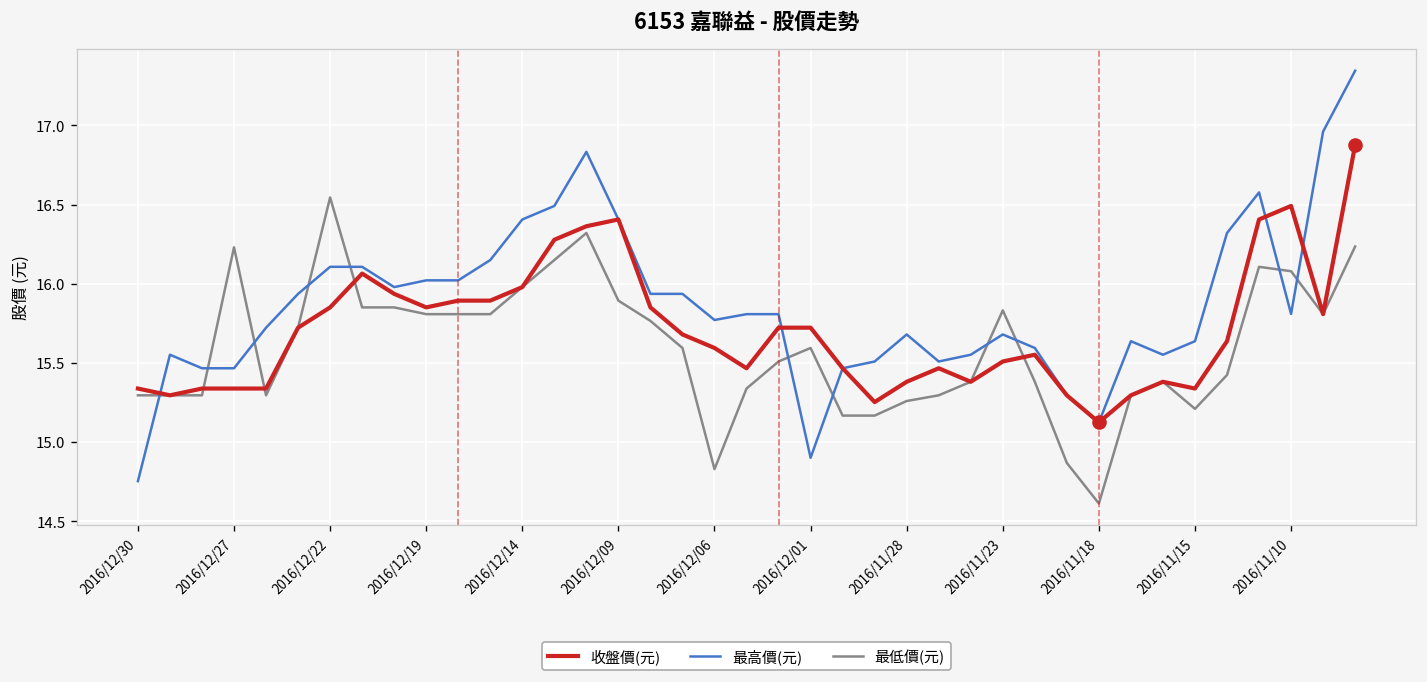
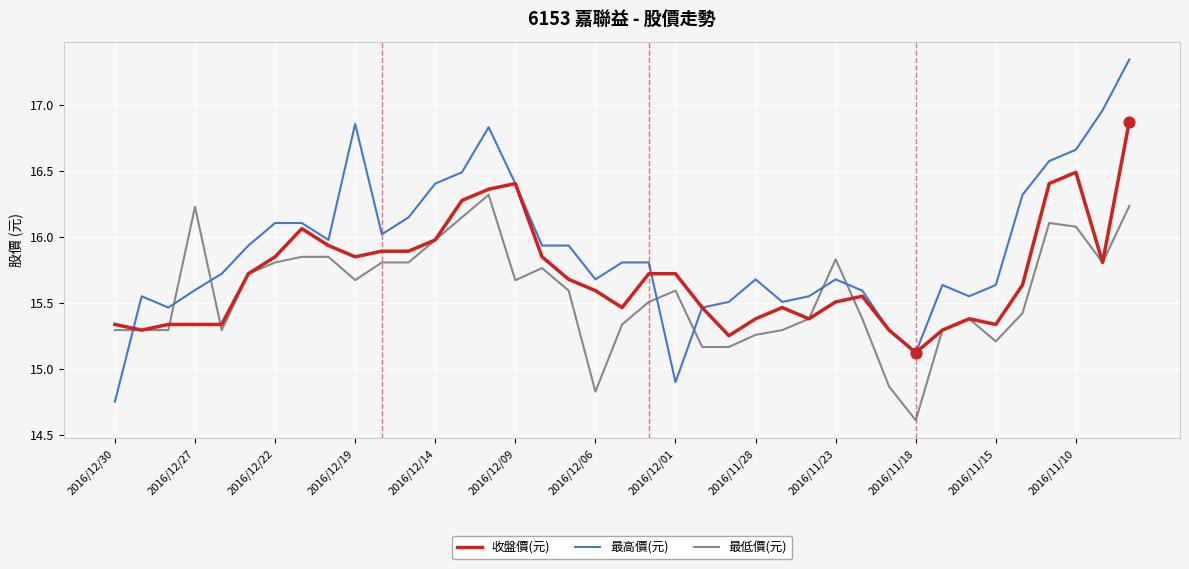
最高價(元), 2016/12/27: 15.47 -> 15.60
最低價(元), 2016/12/22: 16.54 -> 15.81
最高價(元), 2016/12/19: 16.02 -> 16.86
最低價(元), 2016/12/19: 15.81 -> 15.67
最低價(元), 2016/12/09: 15.89 -> 15.67
最高價(元), 2016/12/06: 15.77 -> 15.68
最高價(元), 2016/11/10: 15.81 -> 16.66
